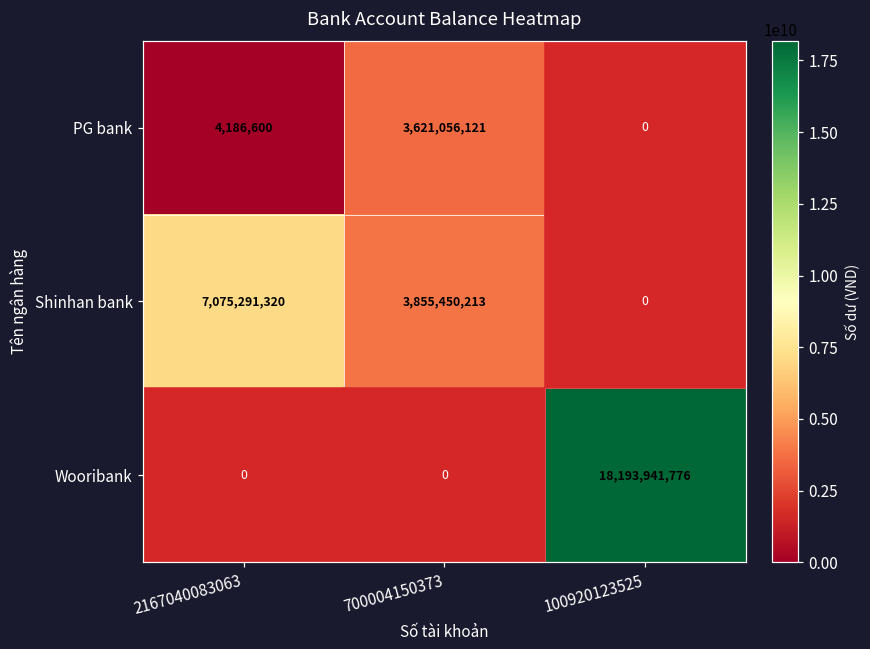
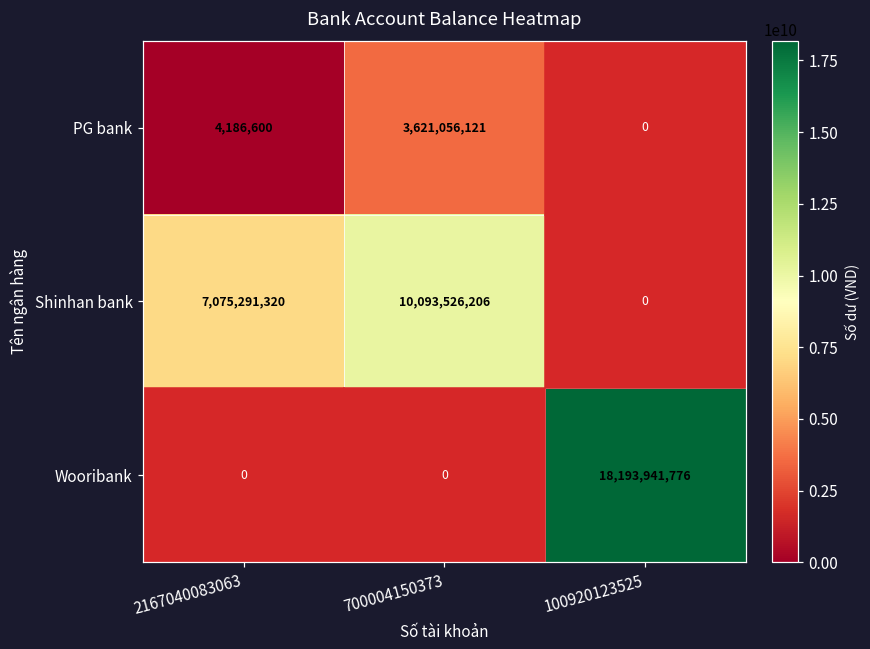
Shinhan bank, 700004150373: 3,855,450,213 -> 10,093,526,206
